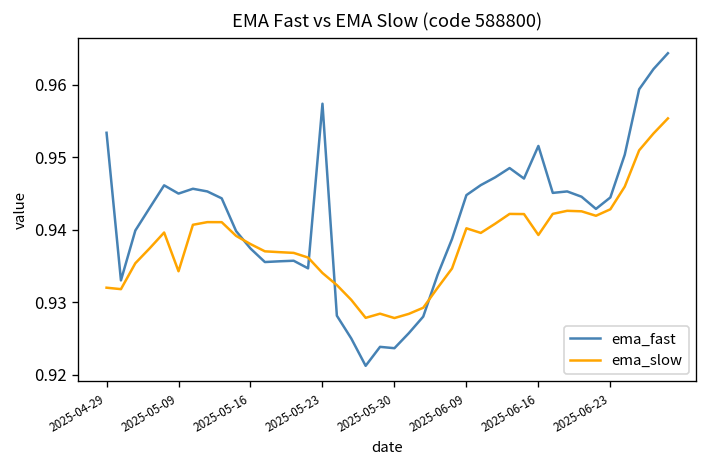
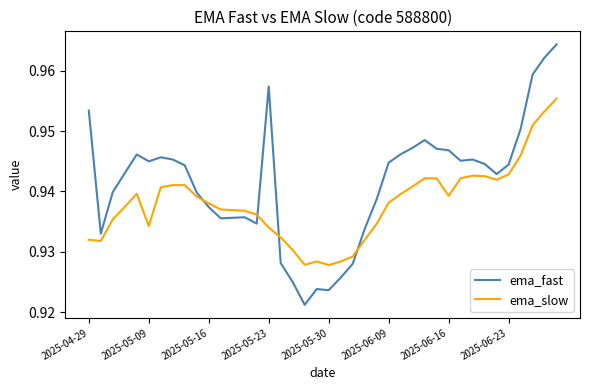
ema_slow, 2025-06-09: 0.940 -> 0.938
ema_fast, 2025-06-16: 0.952 -> 0.947
